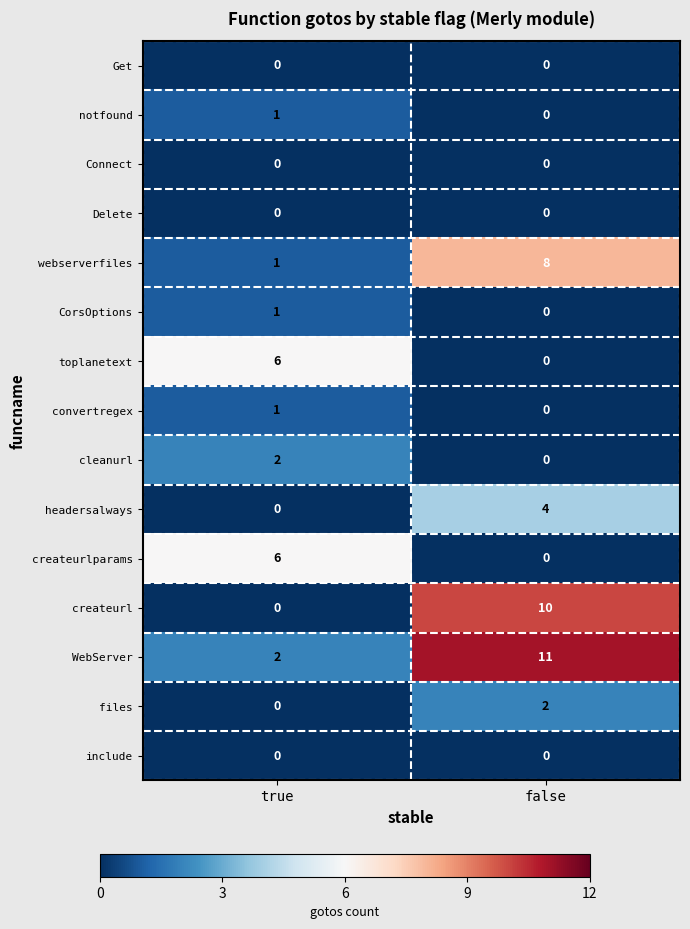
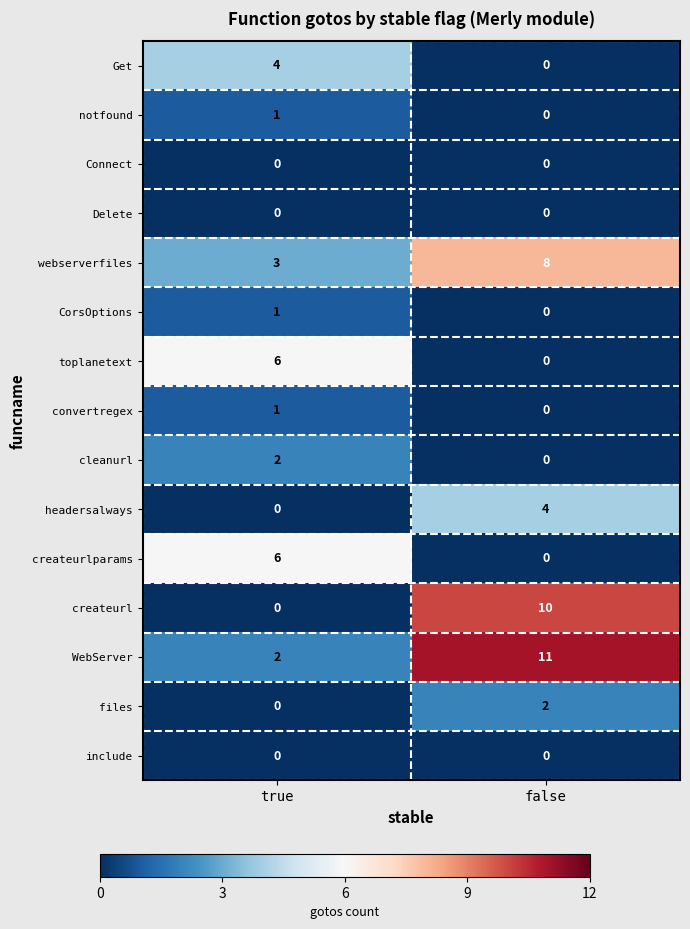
Get, true: 0 -> 4
webserverfiles, true: 1 -> 3
